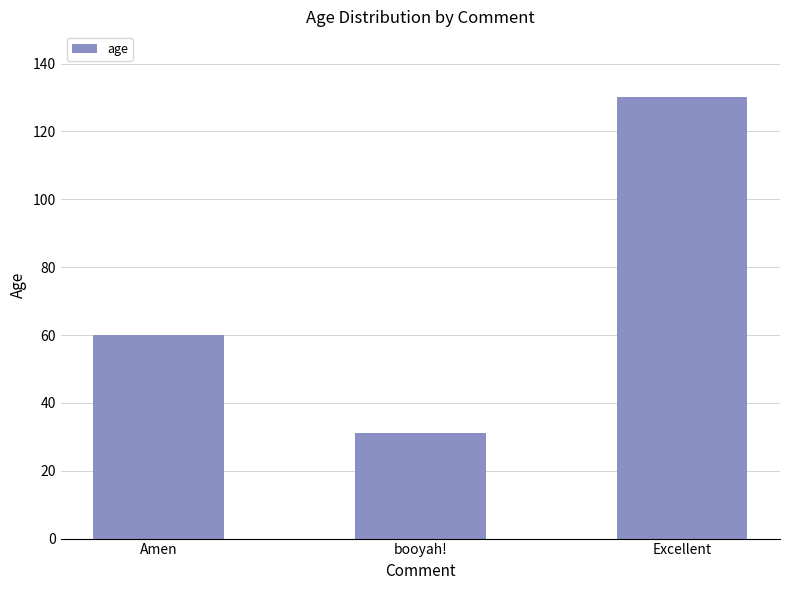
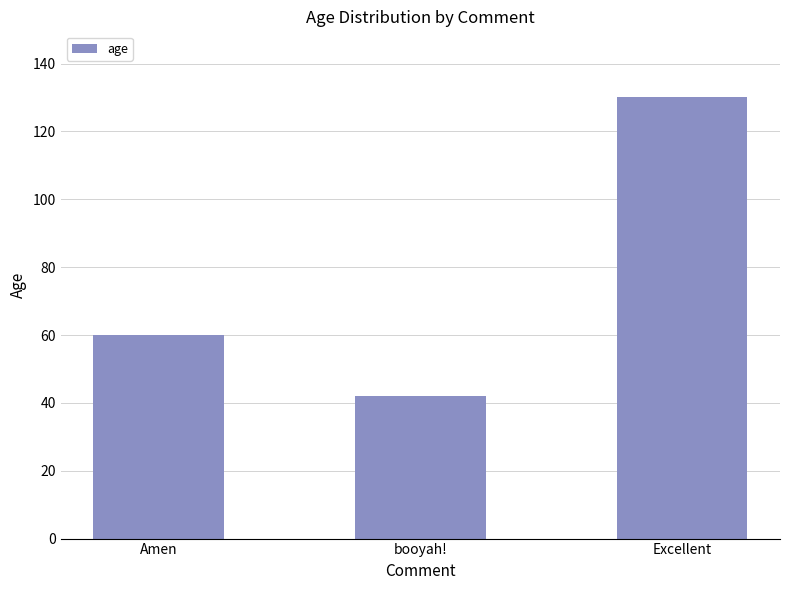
booyah!: 31 -> 42
